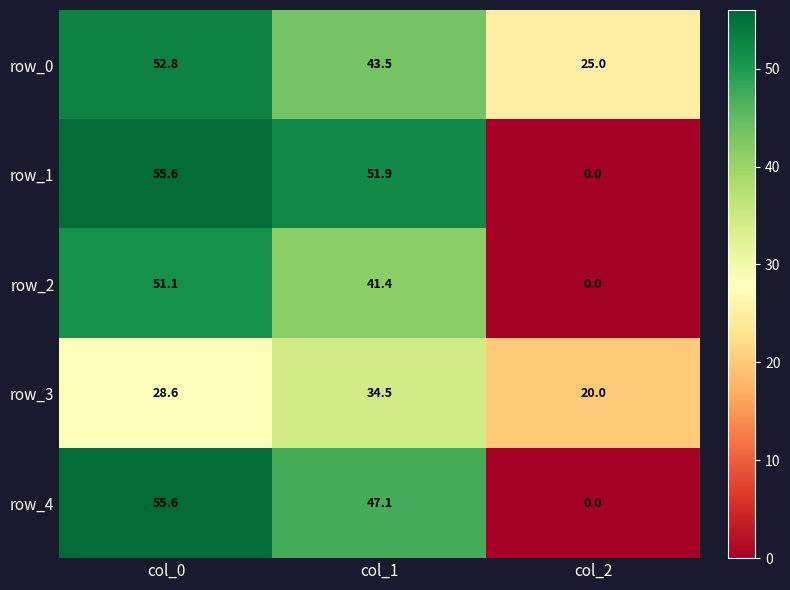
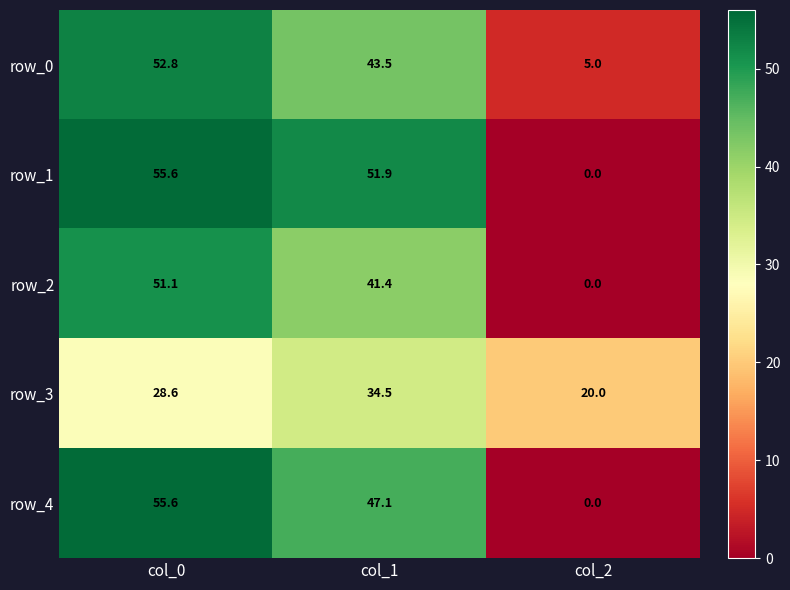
row_0, col_2: 25.0 -> 5.0
